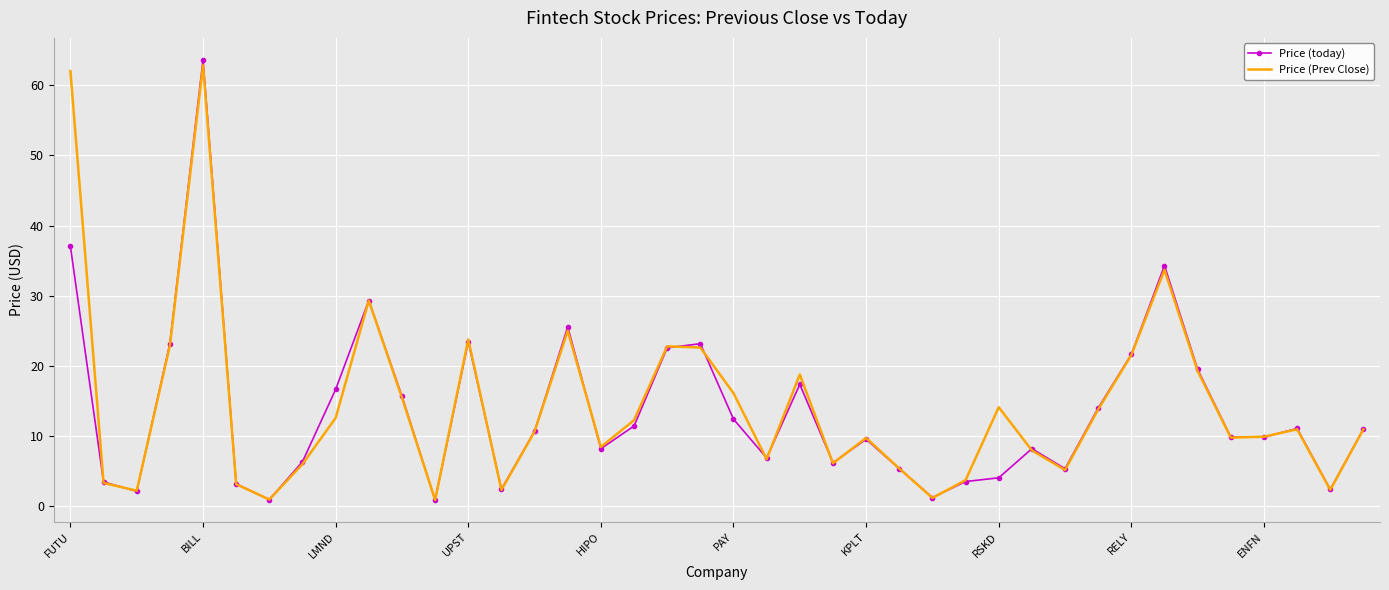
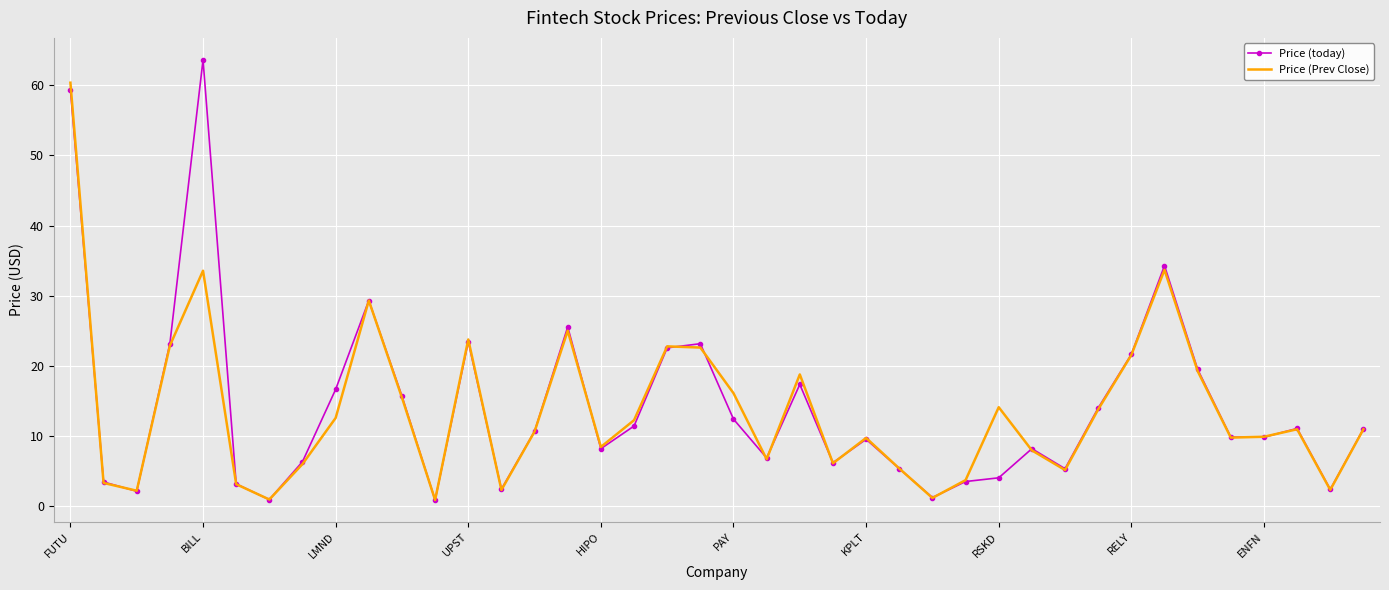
Price (today), FUTU: 37 -> 59
Price (Prev Close), FUTU: 62 -> 60
Price (Prev Close), BILL: 63 -> 34
